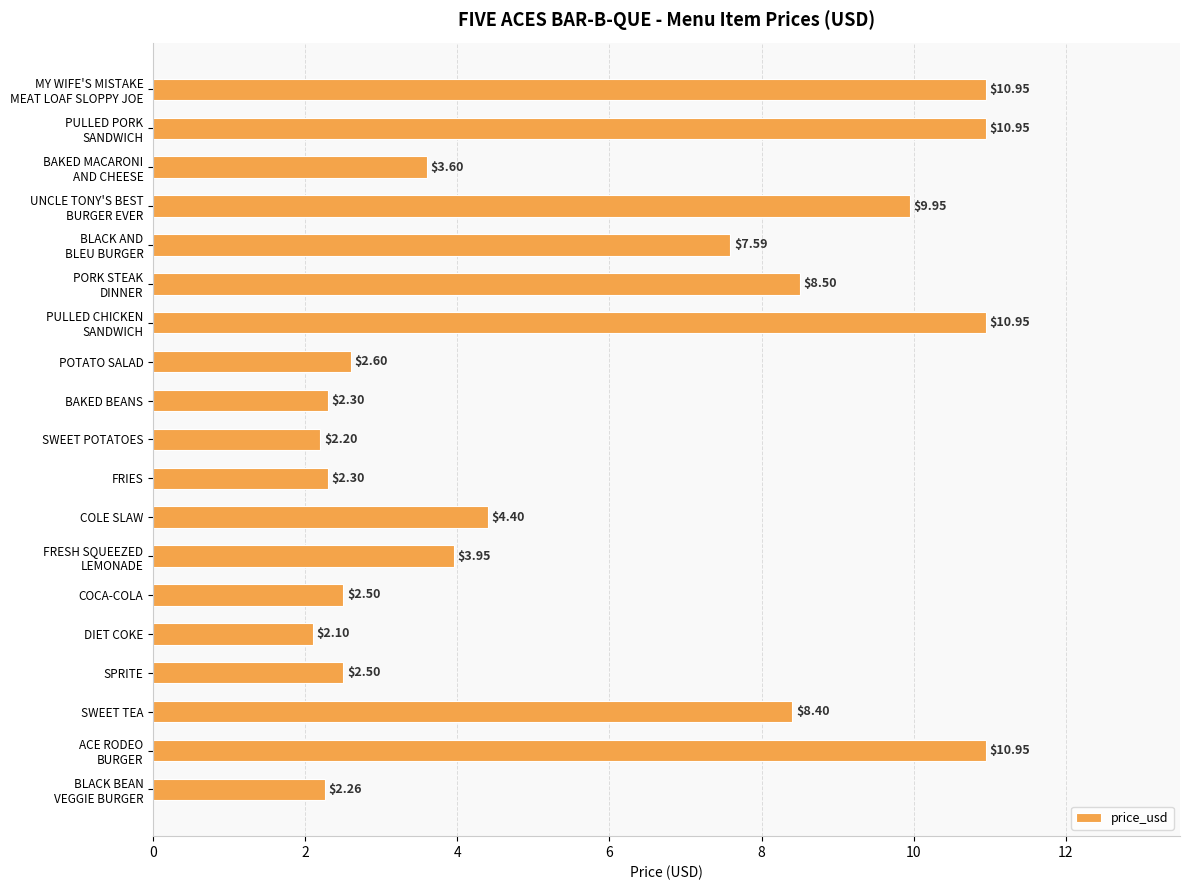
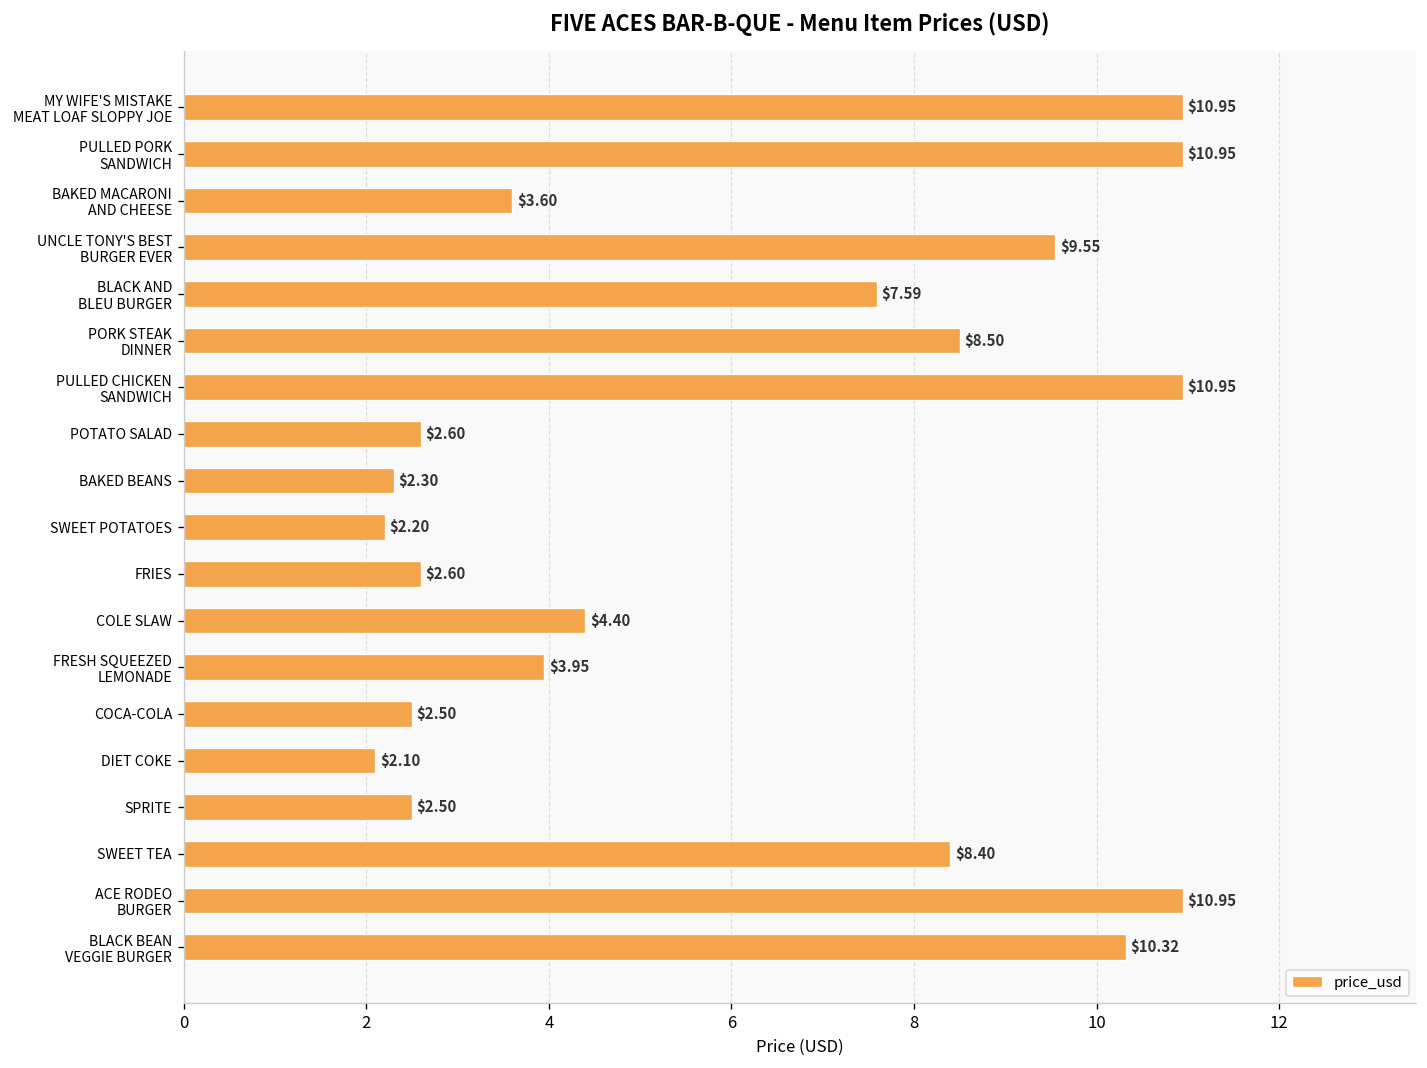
UNCLE TONY'S BEST BURGER EVER: $9.95 -> $9.55
FRIES: $2.30 -> $2.60
BLACK BEAN VEGGIE BURGER: $2.26 -> $10.32
